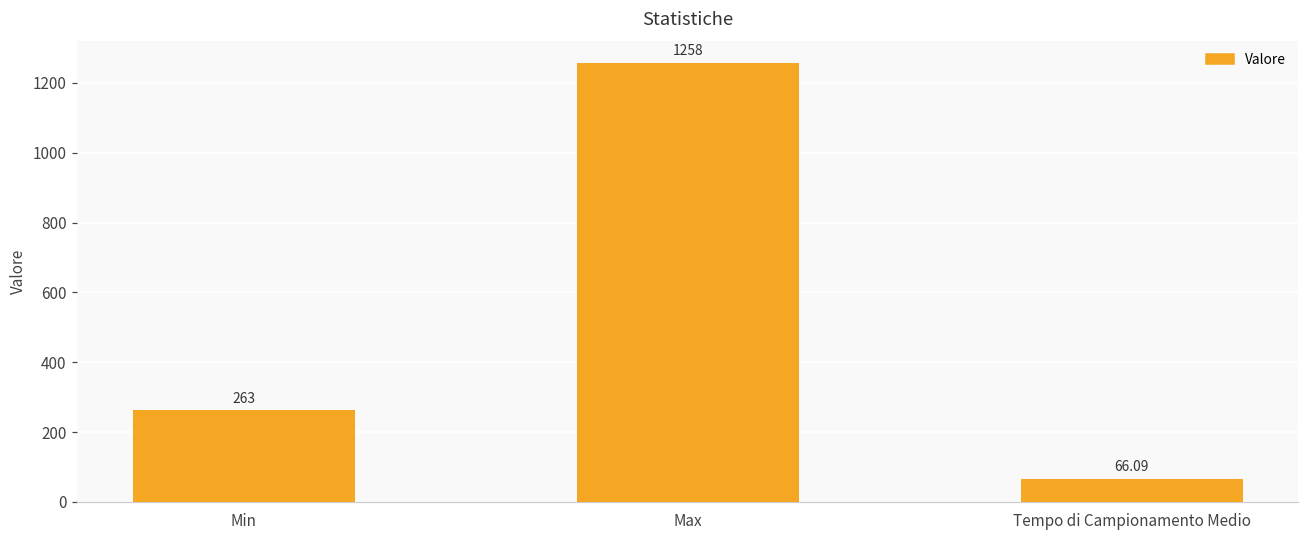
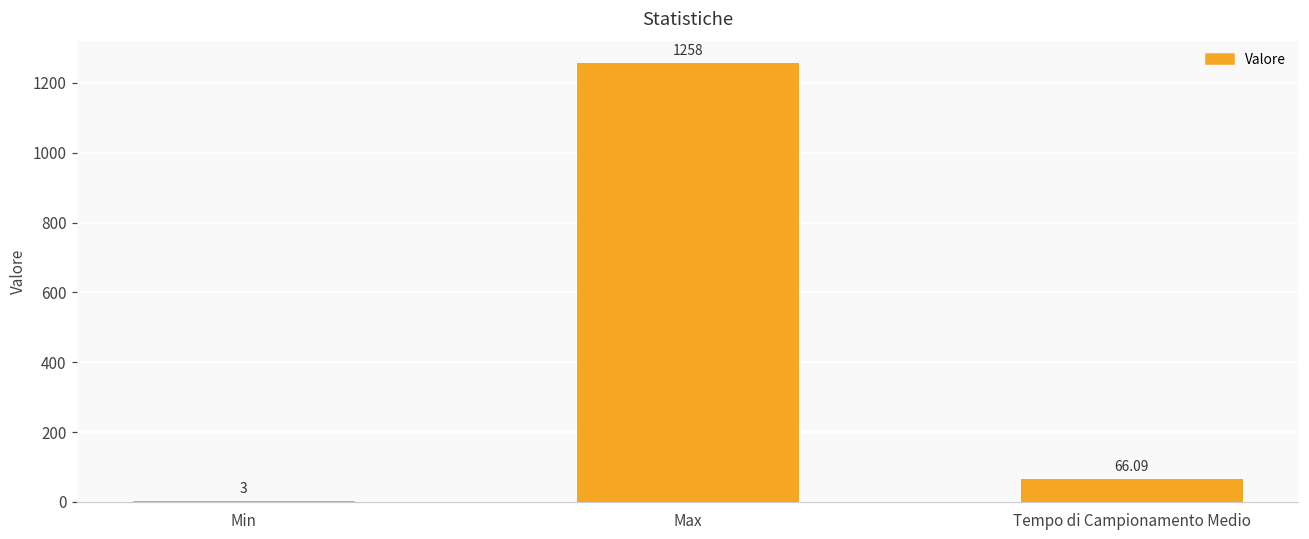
Min: 263 -> 3
